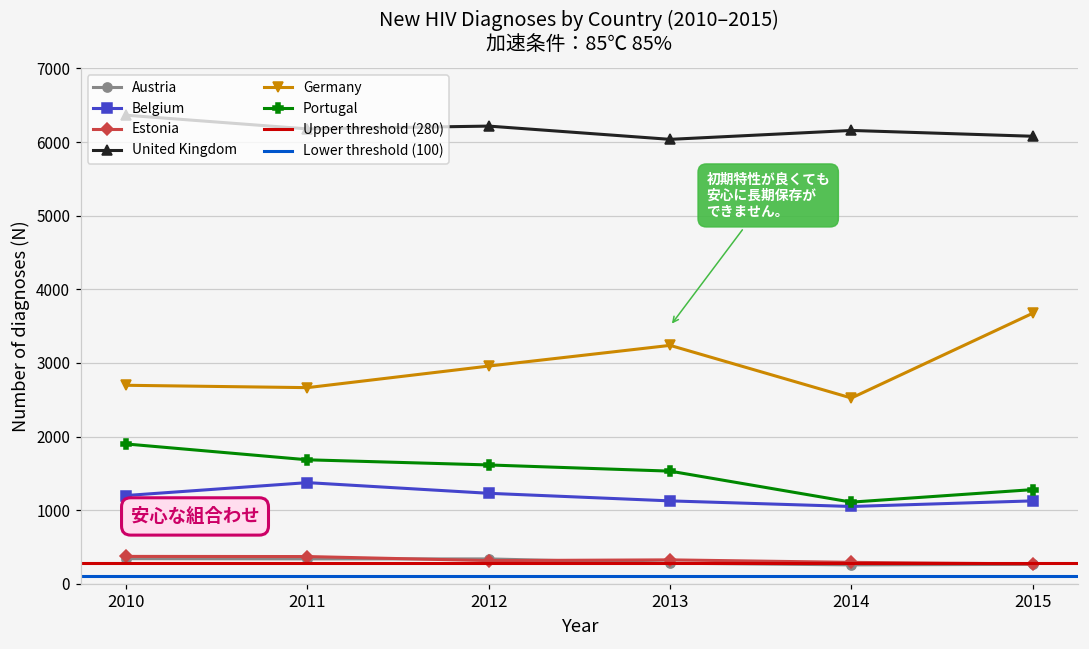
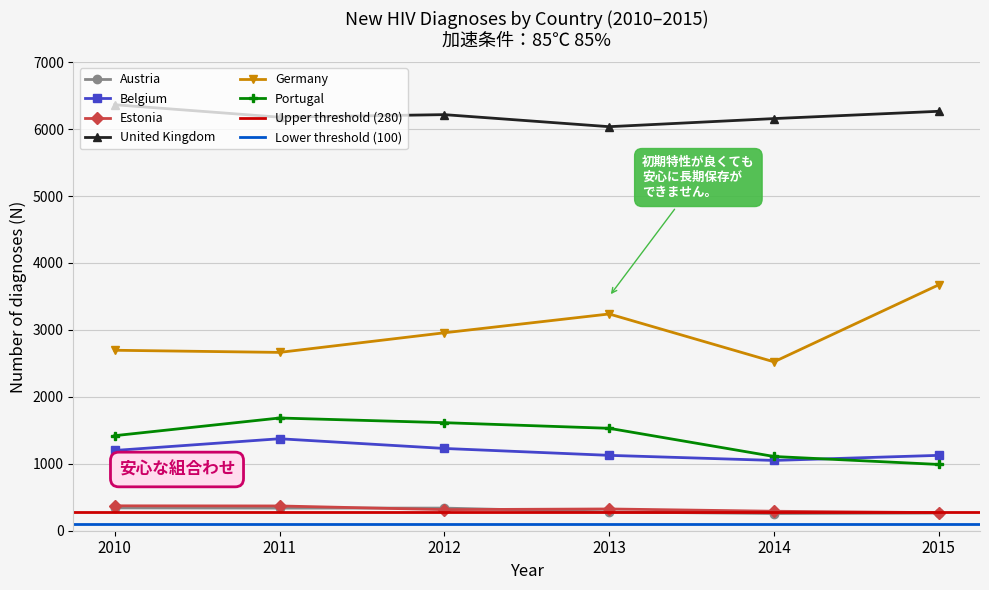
Portugal, 2010: 1900 -> 1400
United Kingdom, 2015: 6100 -> 6300
Portugal, 2015: 1300 -> 1000
